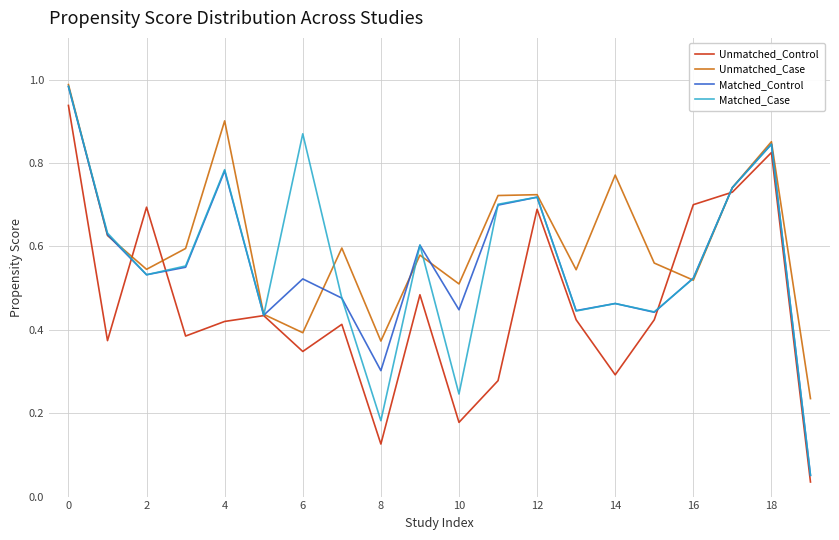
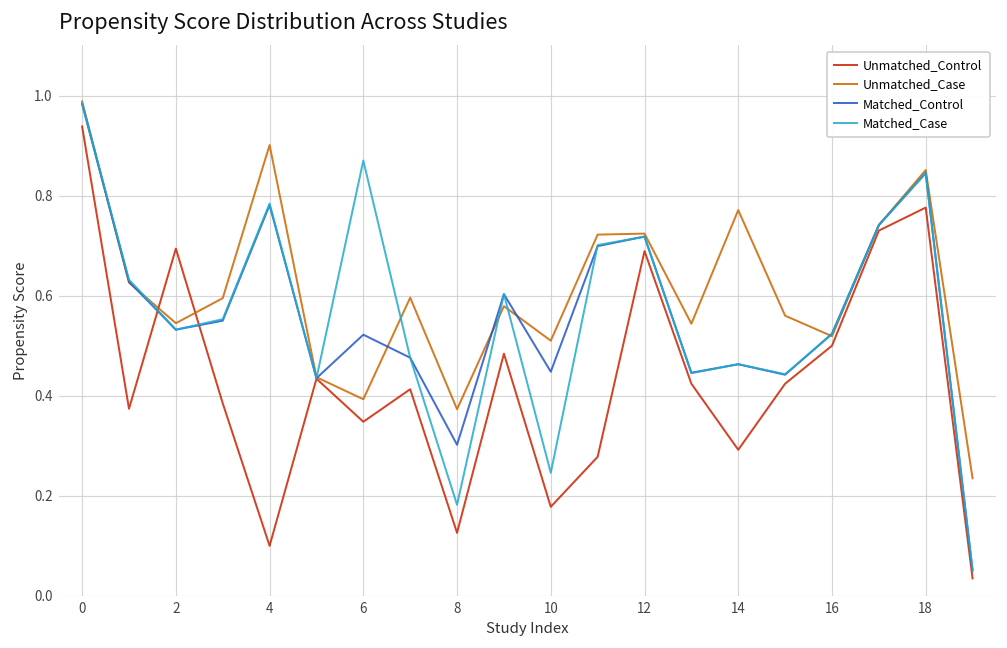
Unmatched_Control, 4: 0.42 -> 0.10
Unmatched_Control, 16: 0.7 -> 0.5
Unmatched_Control, 18: 0.83 -> 0.78
